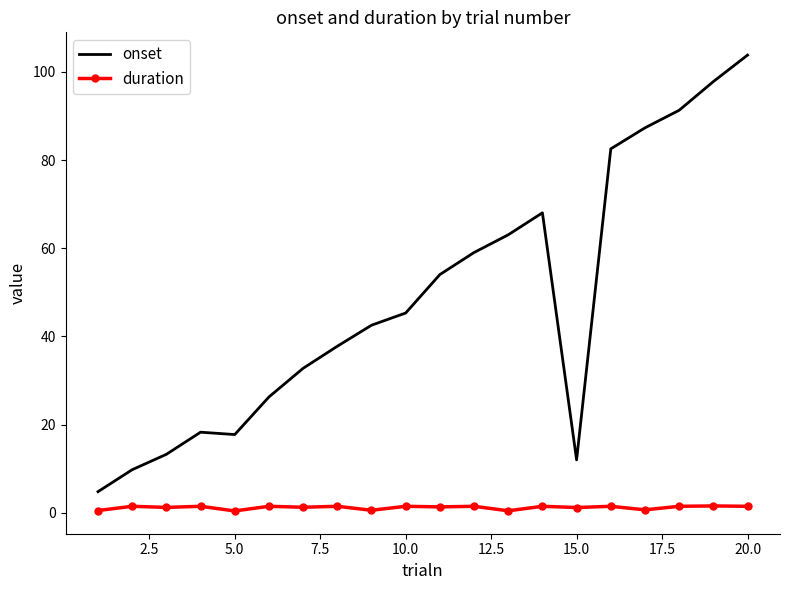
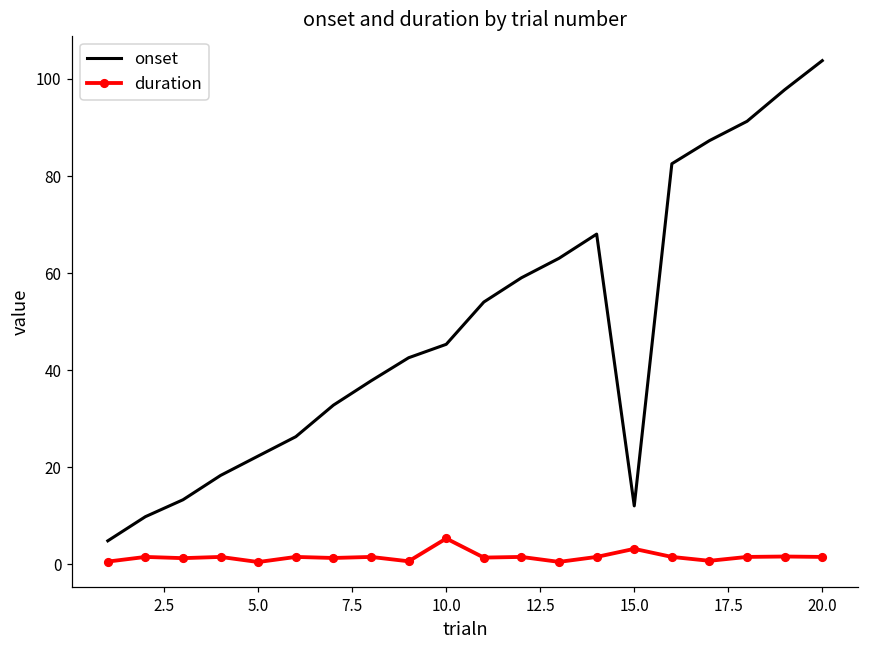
onset, 5.0: 18 -> 22
duration, 10.0: 2 -> 5
duration, 15.0: 1 -> 3
